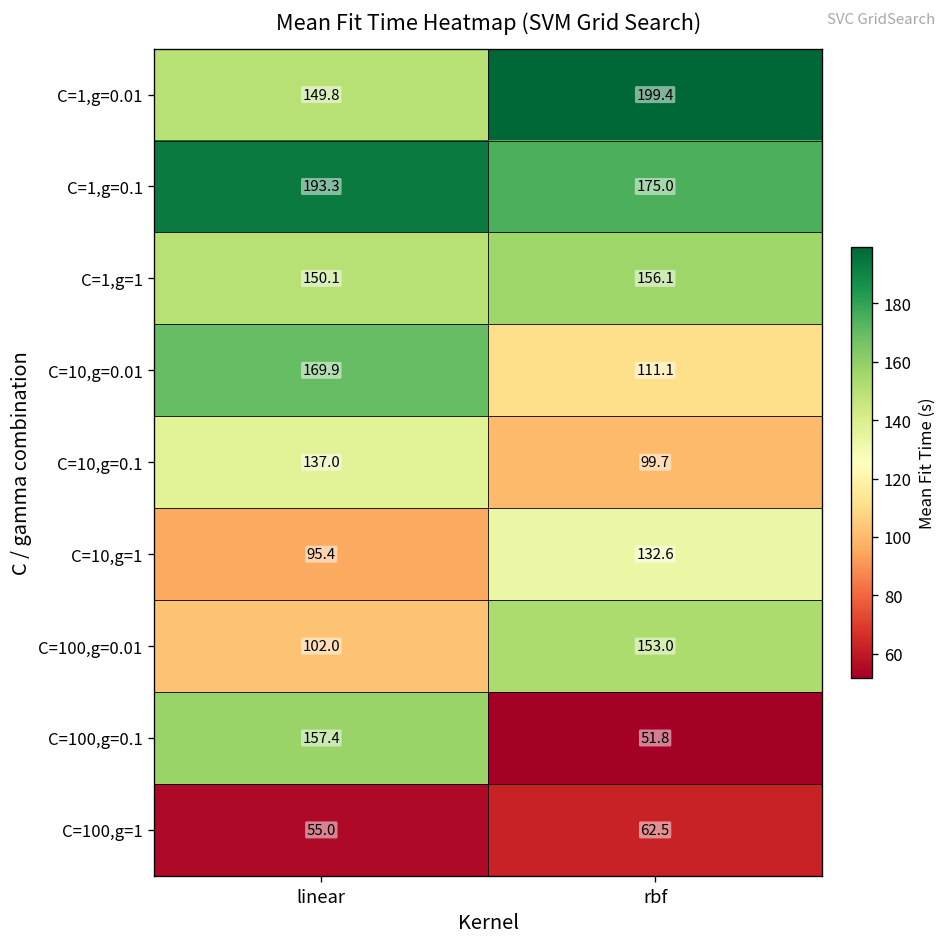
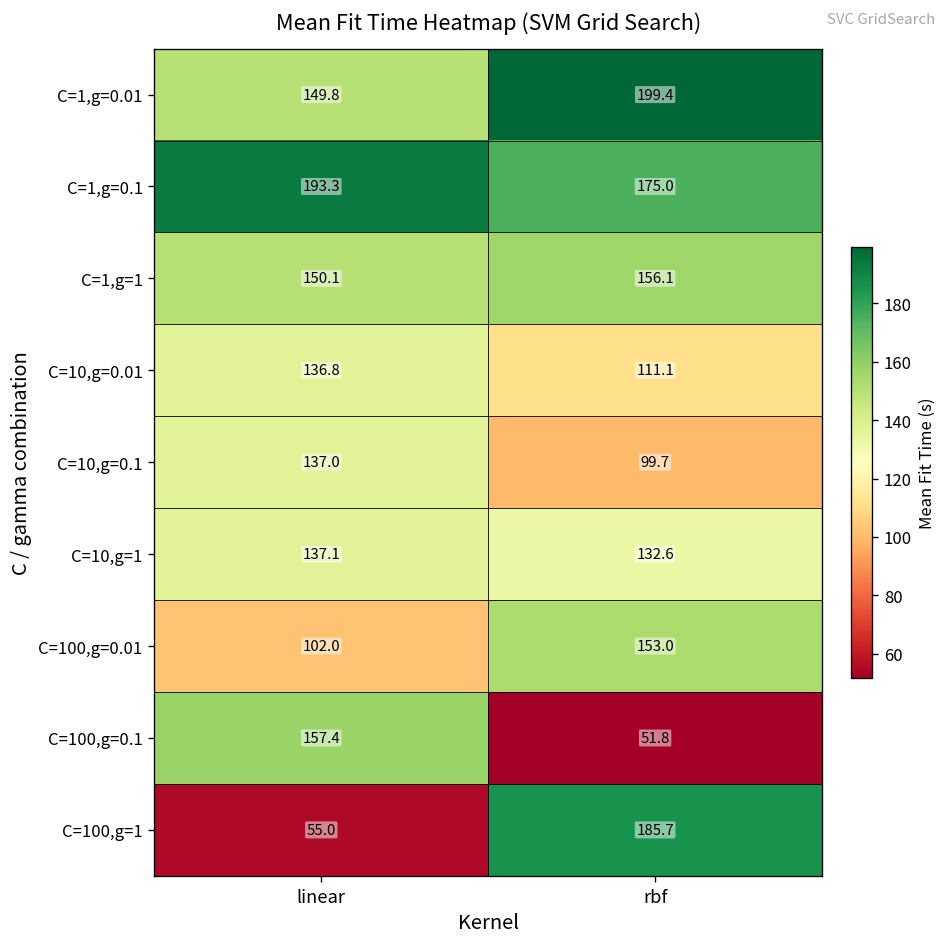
C=10,g=0.01, linear: 169.9 -> 136.8
C=10,g=1, linear: 95.4 -> 137.1
C=100,g=1, rbf: 62.5 -> 185.7
